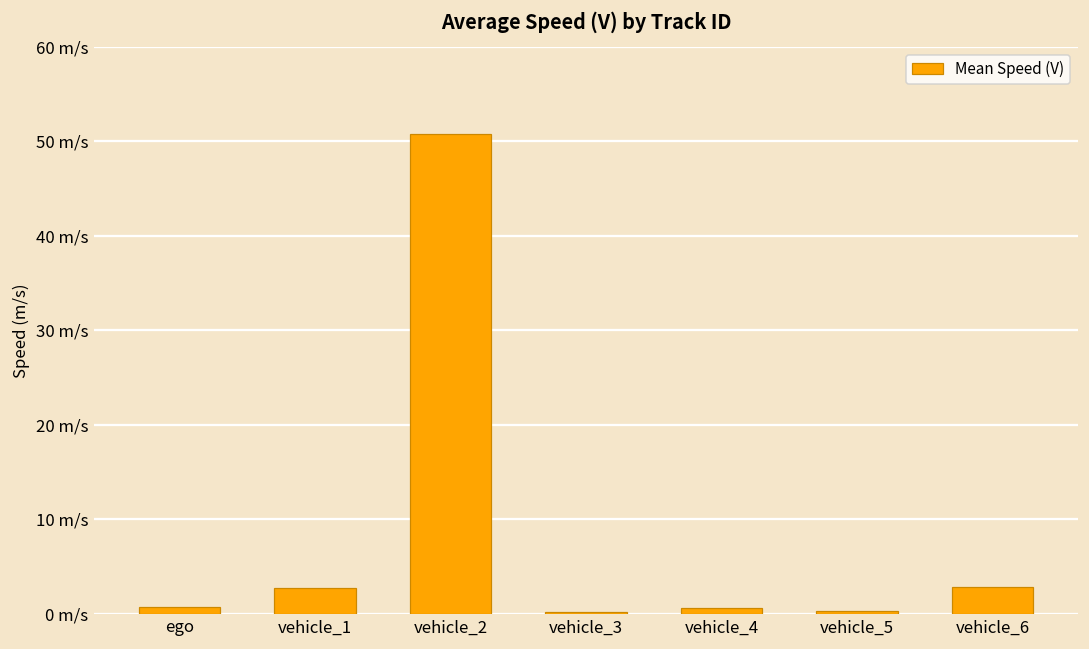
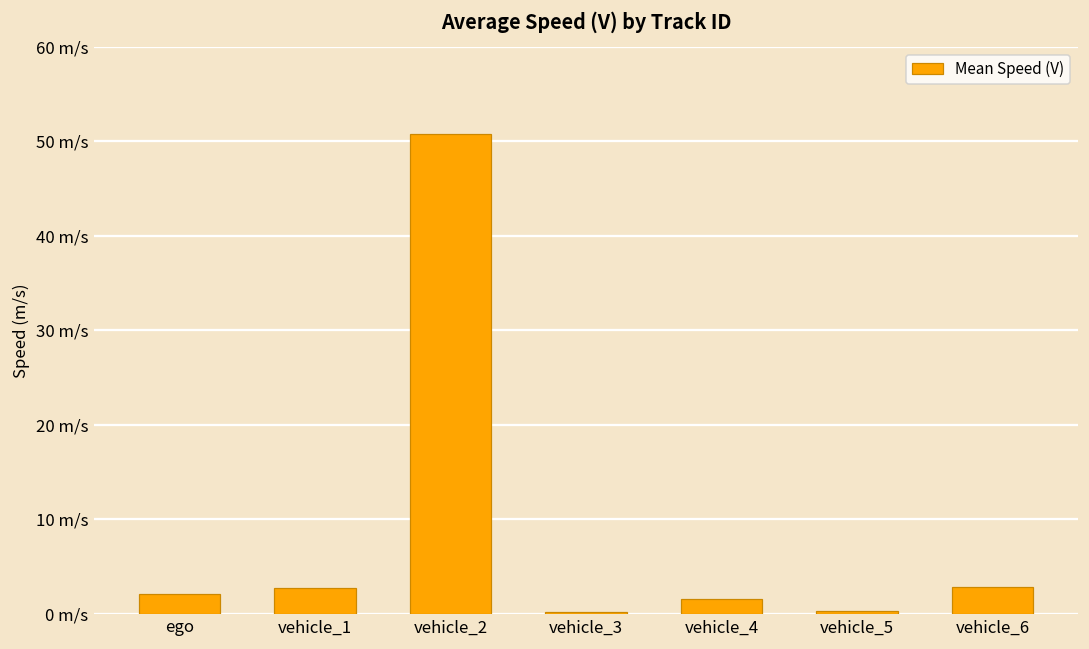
ego: 1 m/s -> 2 m/s
vehicle_4: 1 m/s -> 2 m/s
